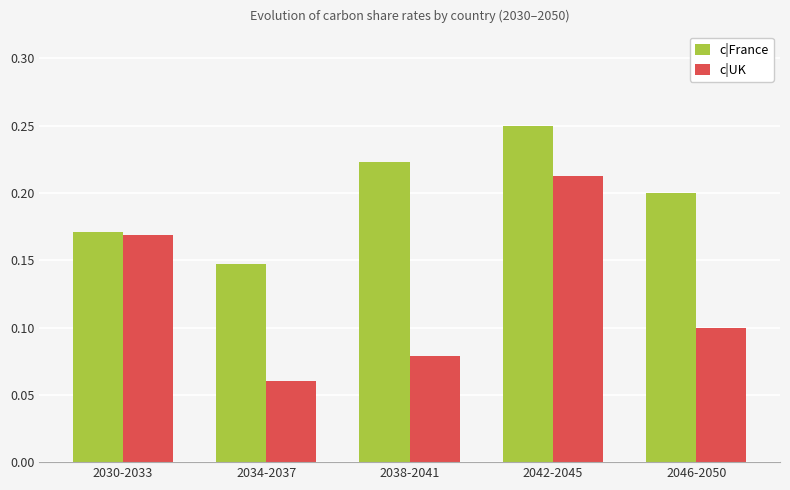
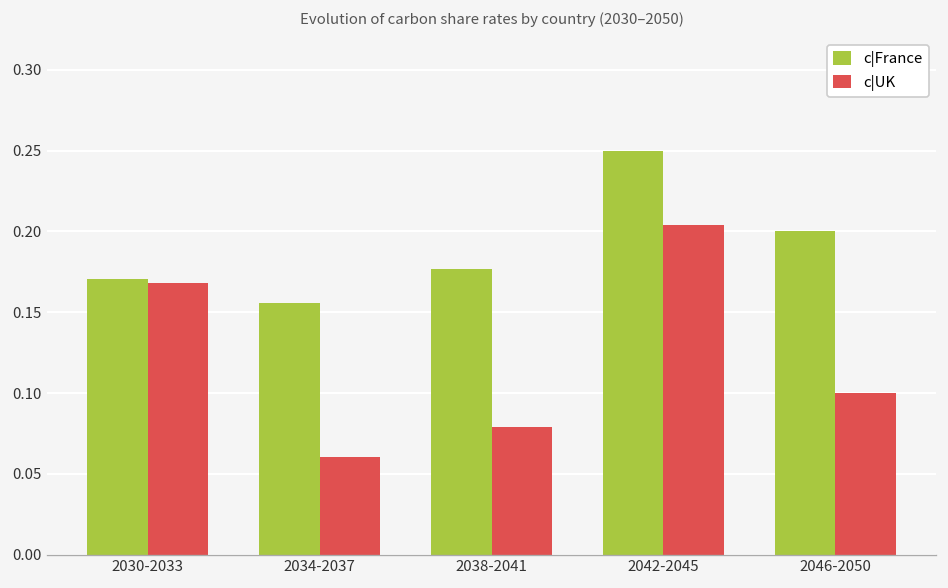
c|France, 2034-2037: 0.147 -> 0.156
c|France, 2038-2041: 0.223 -> 0.177
c|UK, 2042-2045: 0.213 -> 0.204
